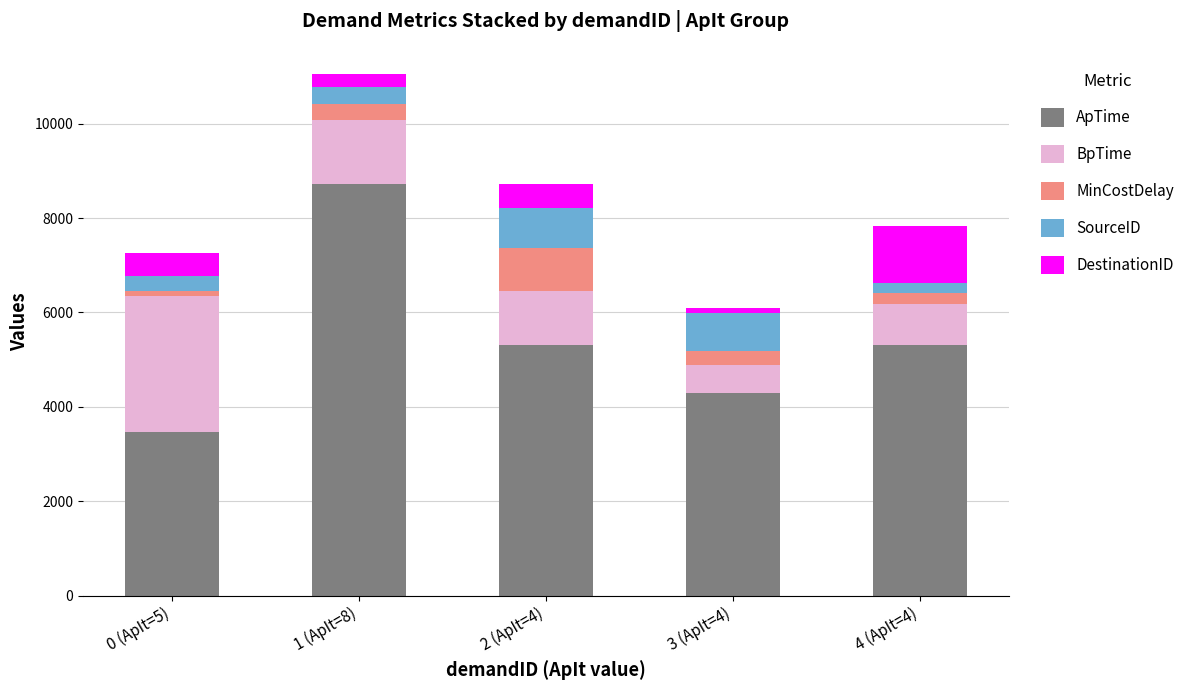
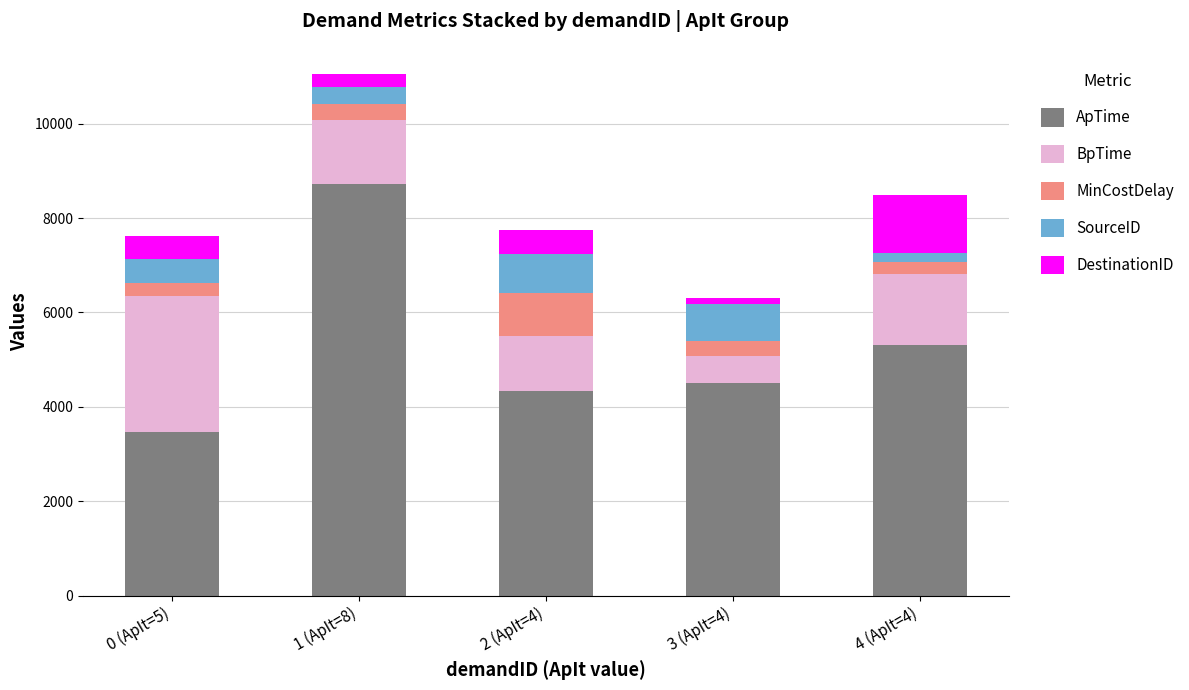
MinCostDelay, 0 (ApIt=5): 100 -> 300
SourceID, 0 (ApIt=5): 300 -> 500
ApTime, 2 (ApIt=4): 5300 -> 4300
ApTime, 3 (ApIt=4): 4300 -> 4500
BpTime, 4 (ApIt=4): 900 -> 1500
